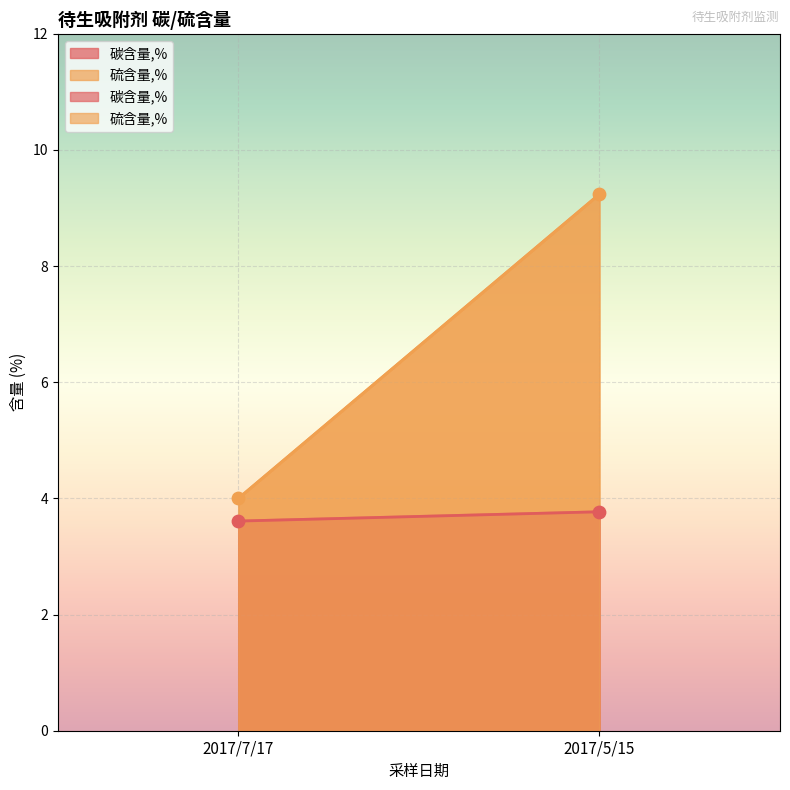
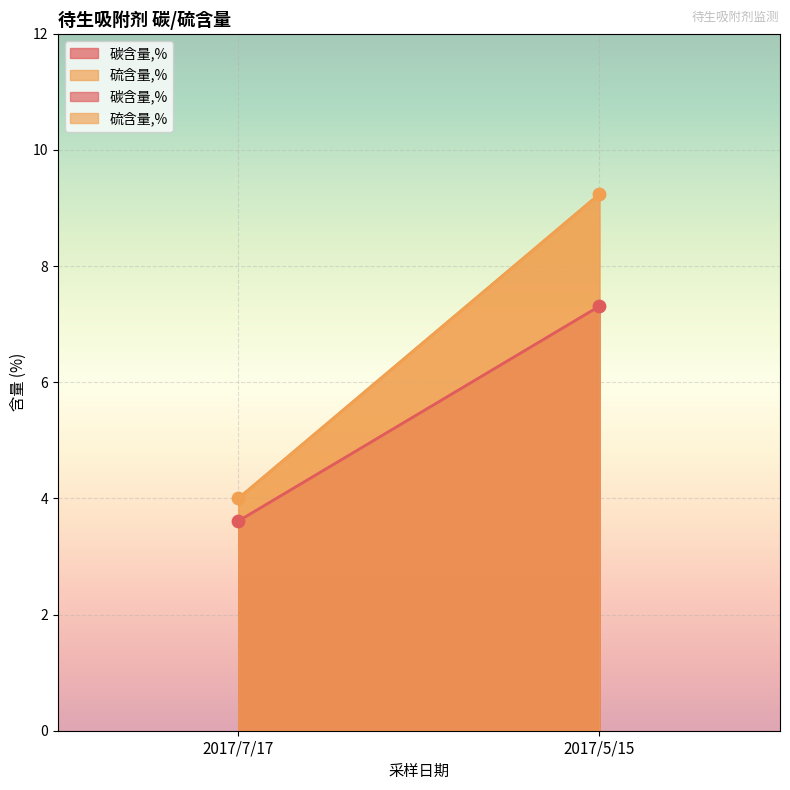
碳含量,%, 2017/5/15: 3.8 -> 7.3
